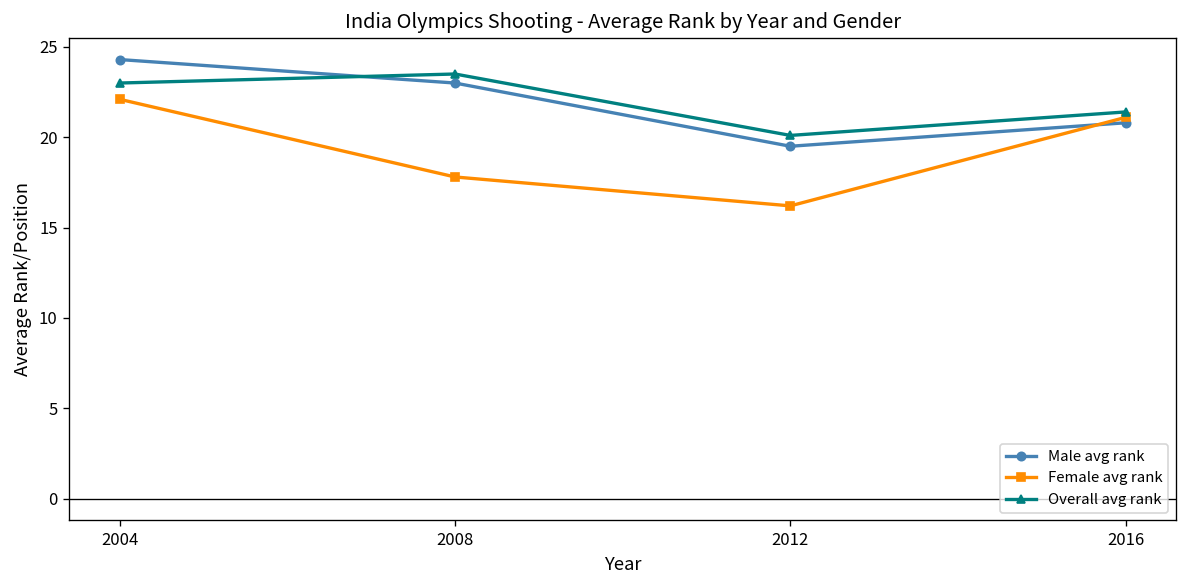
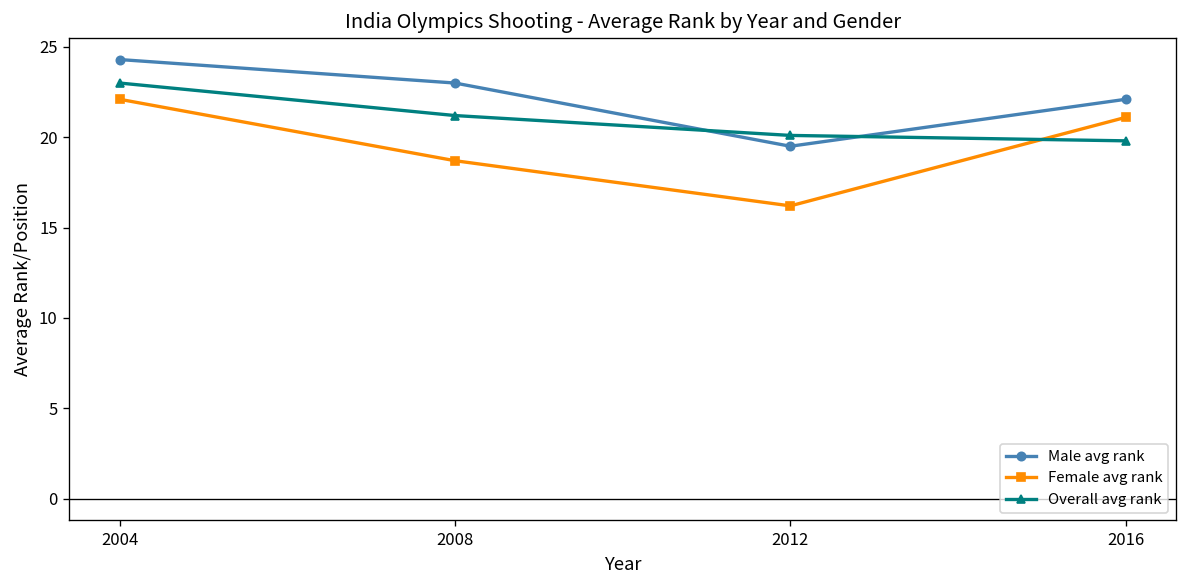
Female avg rank, 2008: 17.8 -> 18.7
Overall avg rank, 2008: 23.5 -> 21.2
Male avg rank, 2016: 20.8 -> 22.1
Overall avg rank, 2016: 21.4 -> 19.8
